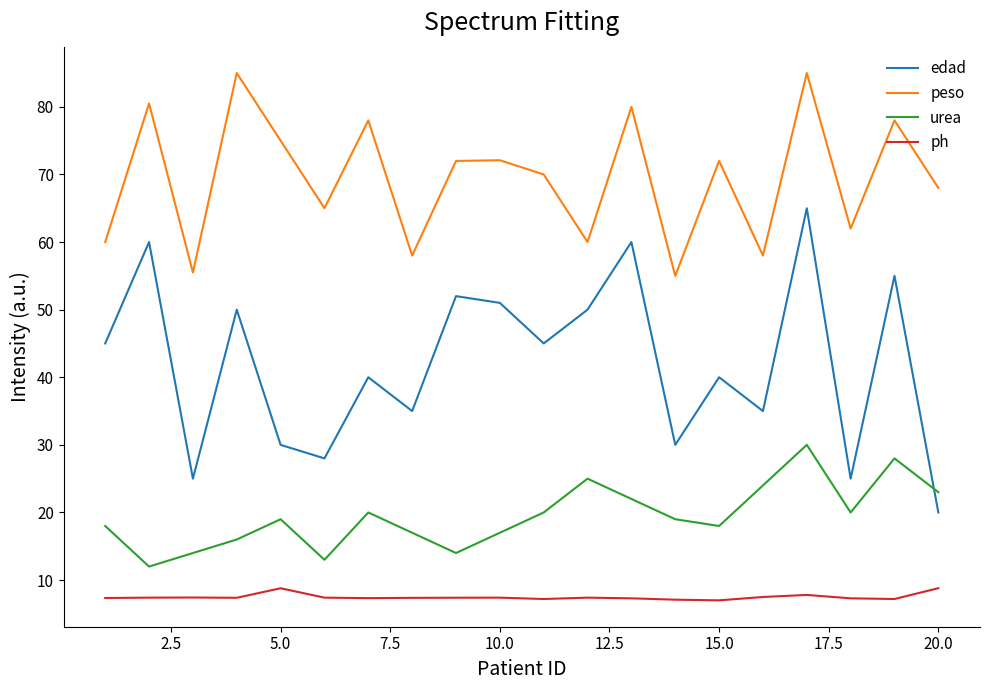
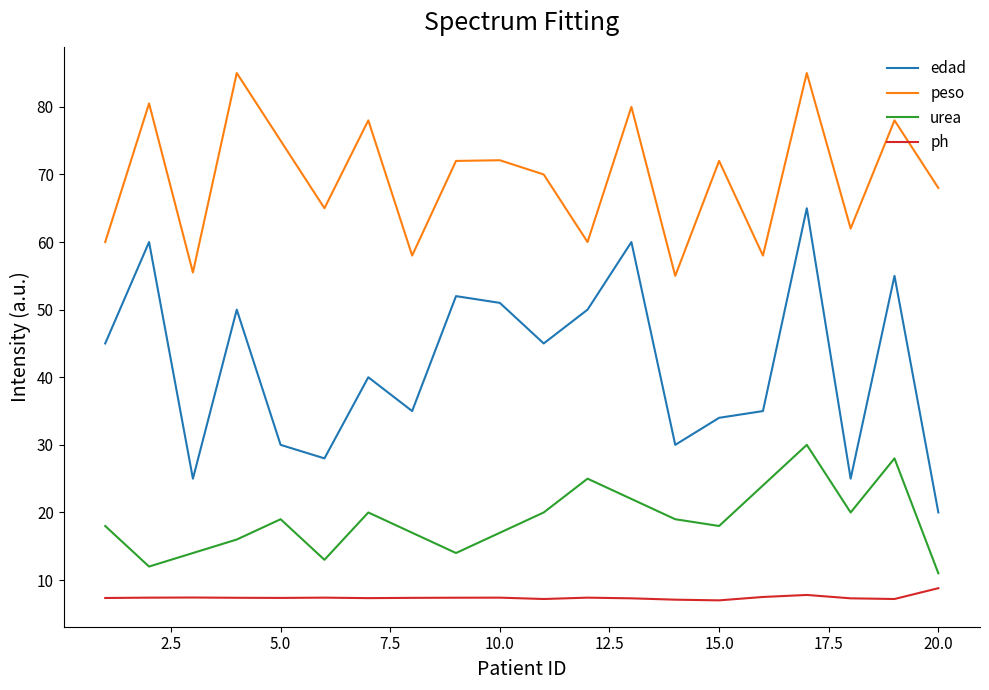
ph, 5.0: 9 -> 7
edad, 15.0: 40 -> 34
urea, 20.0: 23 -> 11
